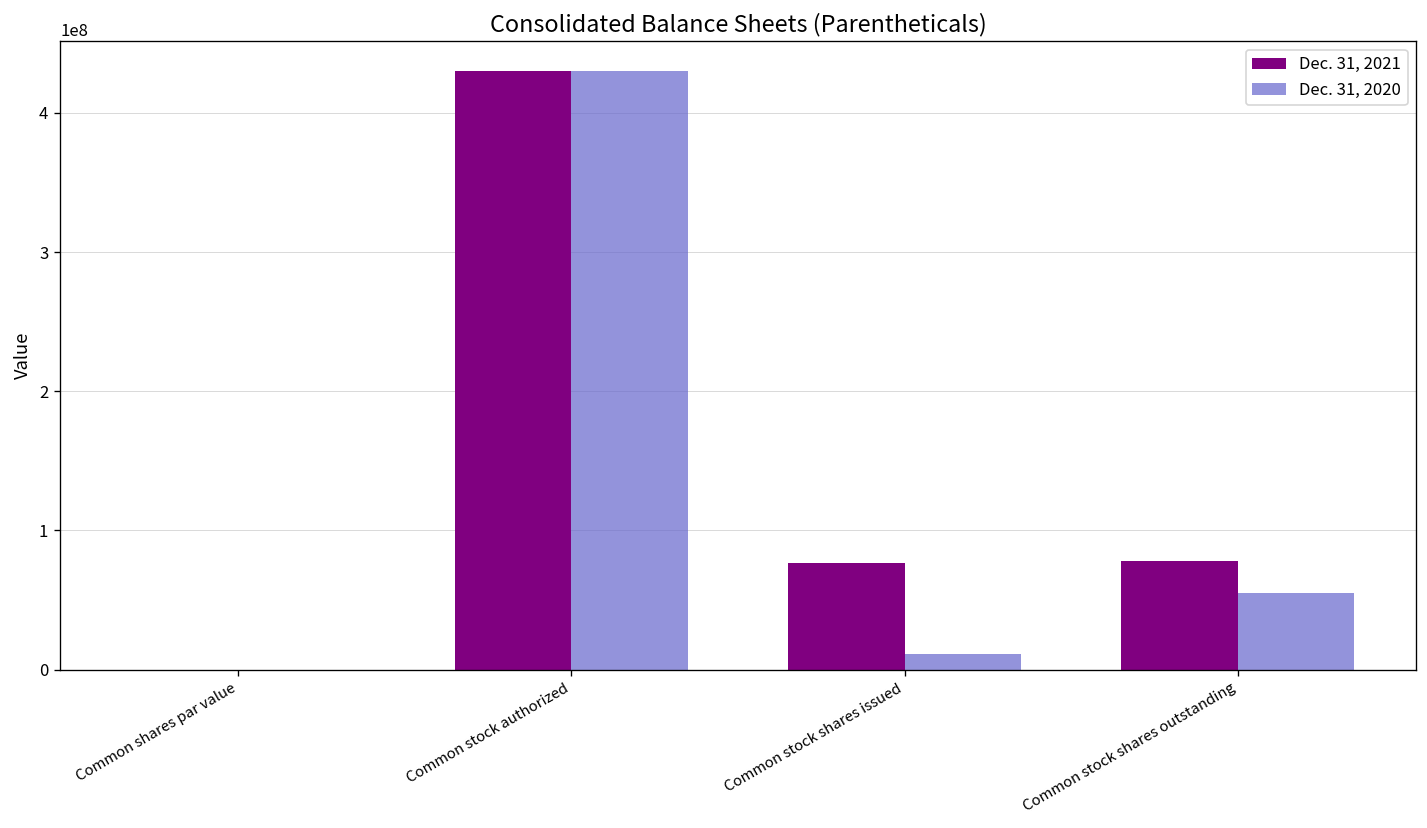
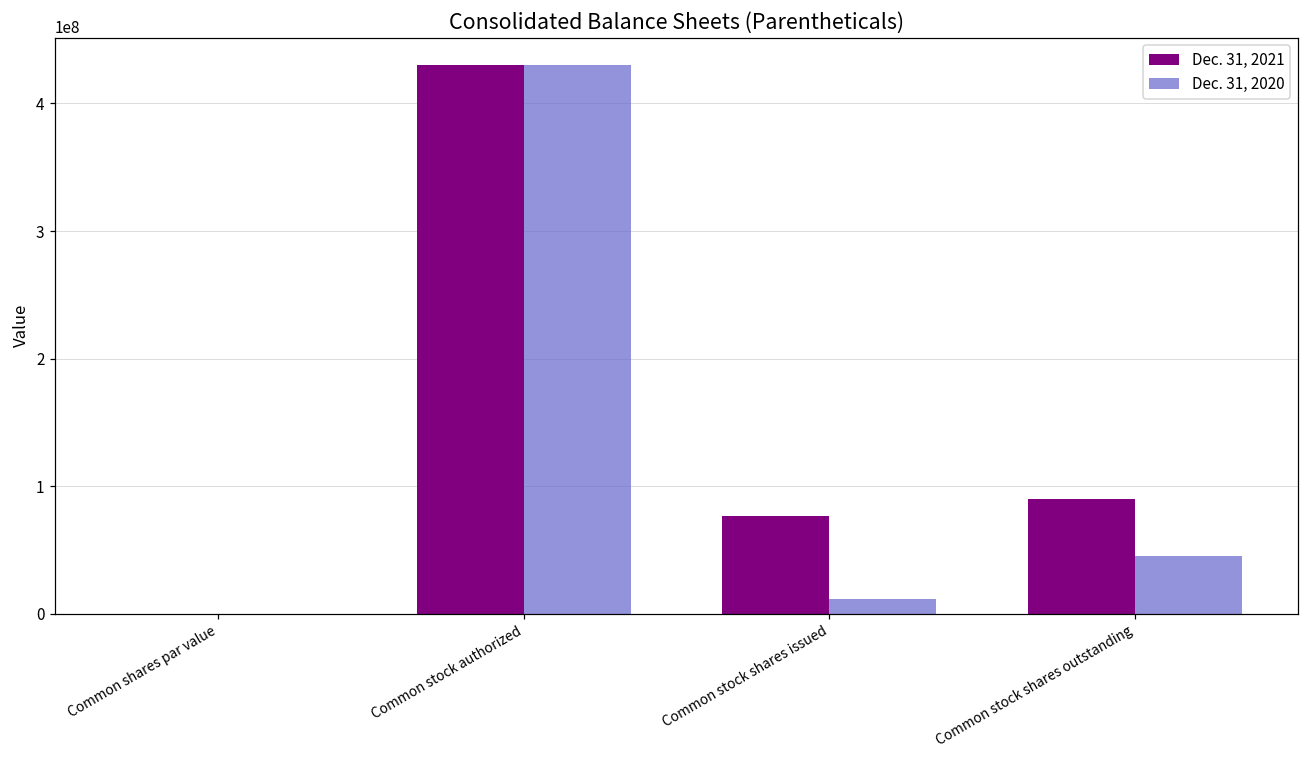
Dec. 31, 2021, Common stock shares outstanding: 78000000 -> 90000000
Dec. 31, 2020, Common stock shares outstanding: 55000000 -> 45000000
